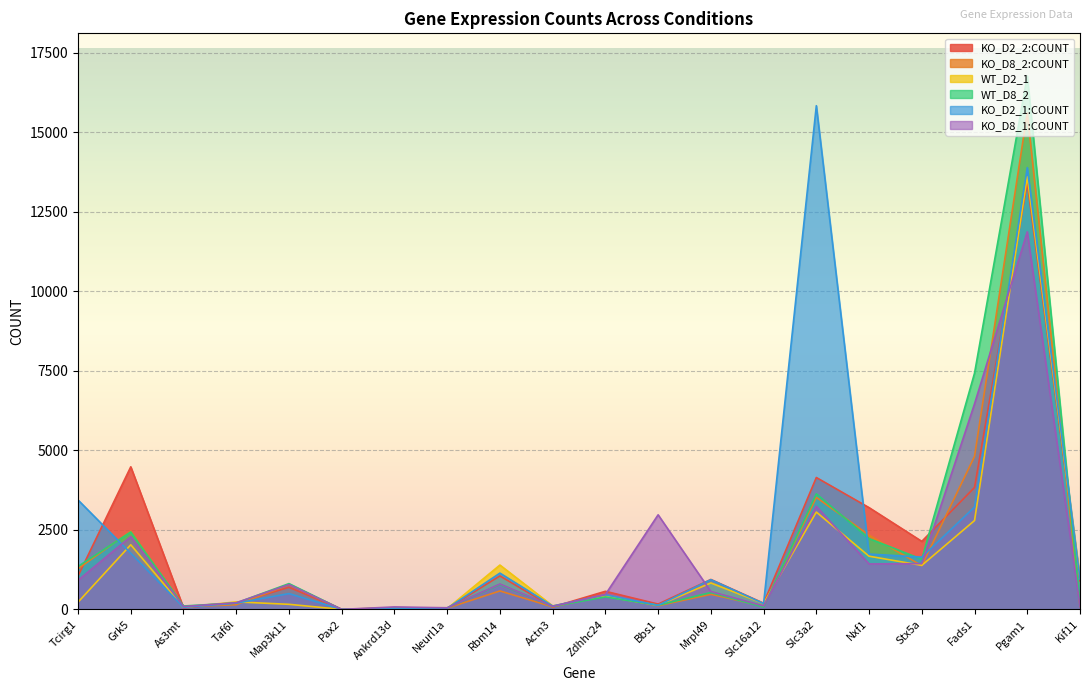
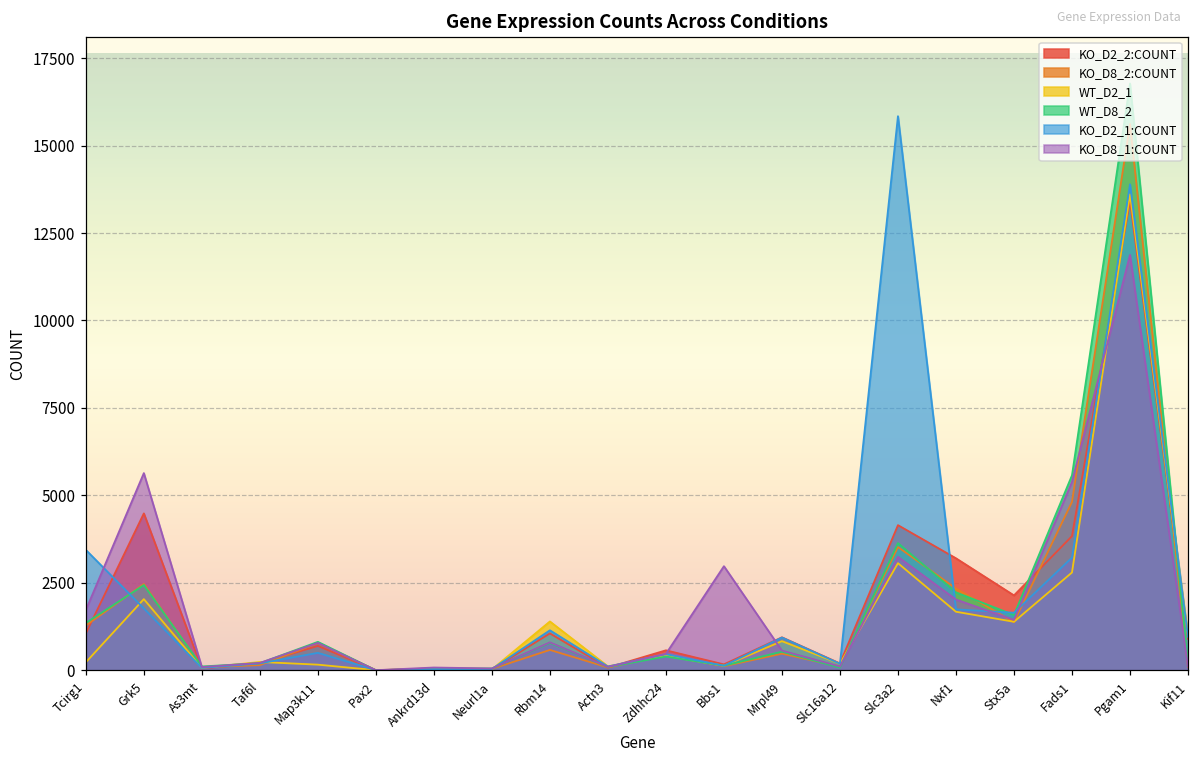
KO_D8_1:COUNT, Tcirg1: 900 -> 1700
KO_D8_1:COUNT, Grk5: 2300 -> 5600
KO_D8_1:COUNT, Nxf1: 1400 -> 2000
WT_D8_2, Fads1: 7400 -> 5600
KO_D8_1:COUNT, Fads1: 6500 -> 5400
